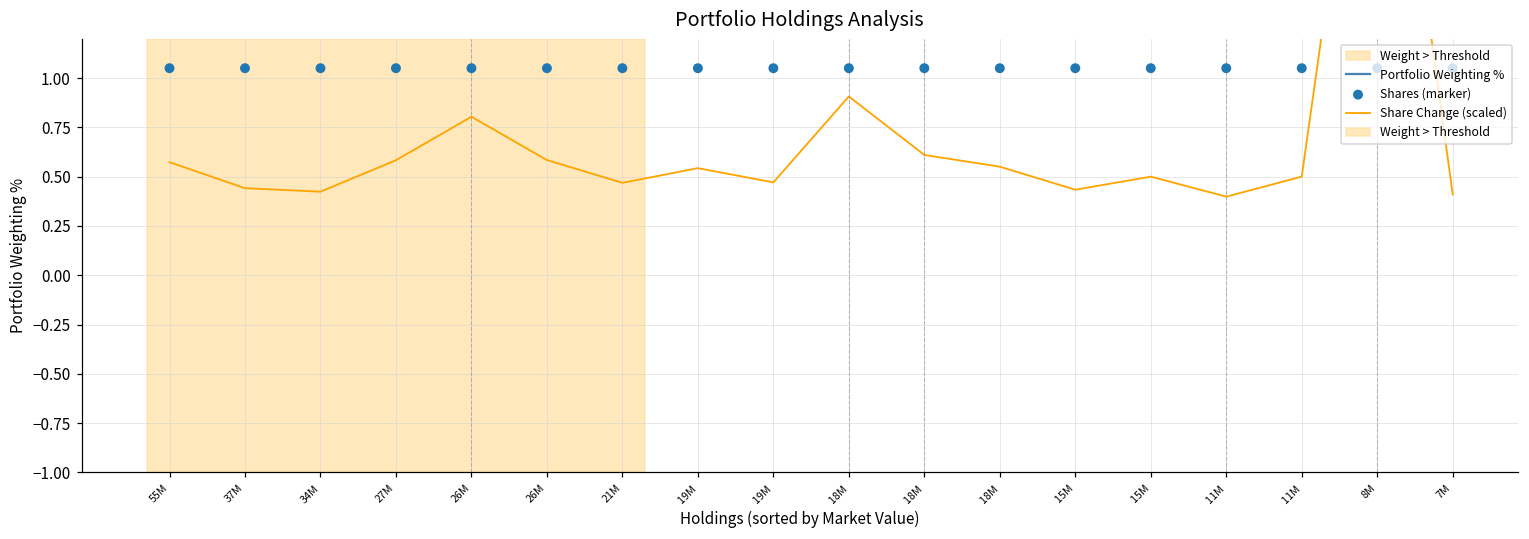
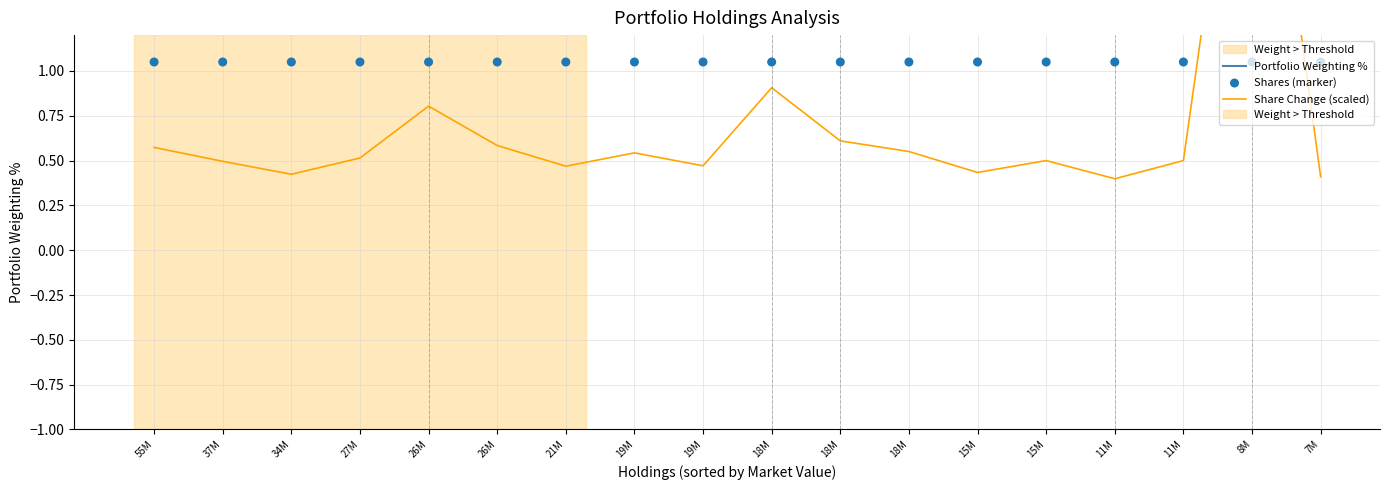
Share Change (scaled), 37M: 0.44 -> 0.50
Share Change (scaled), 27M: 0.58 -> 0.51
